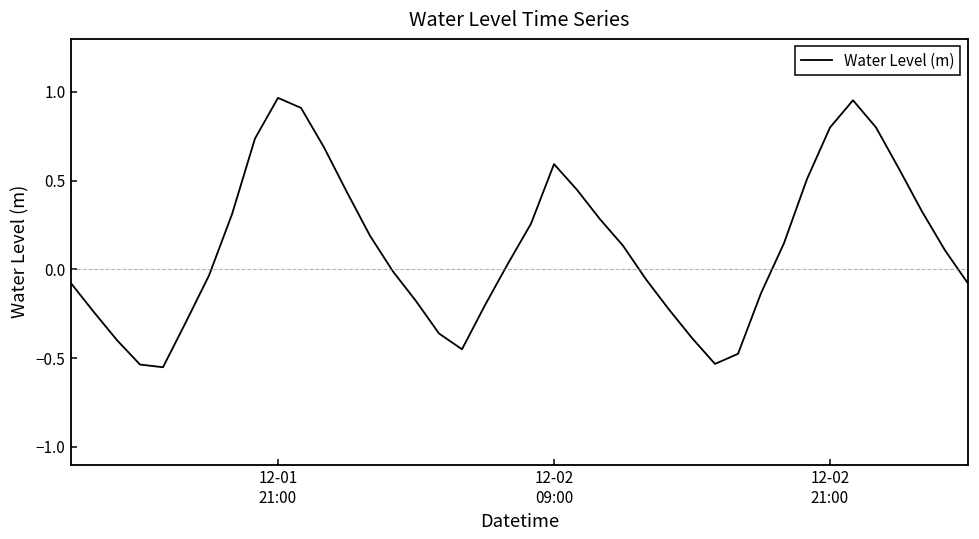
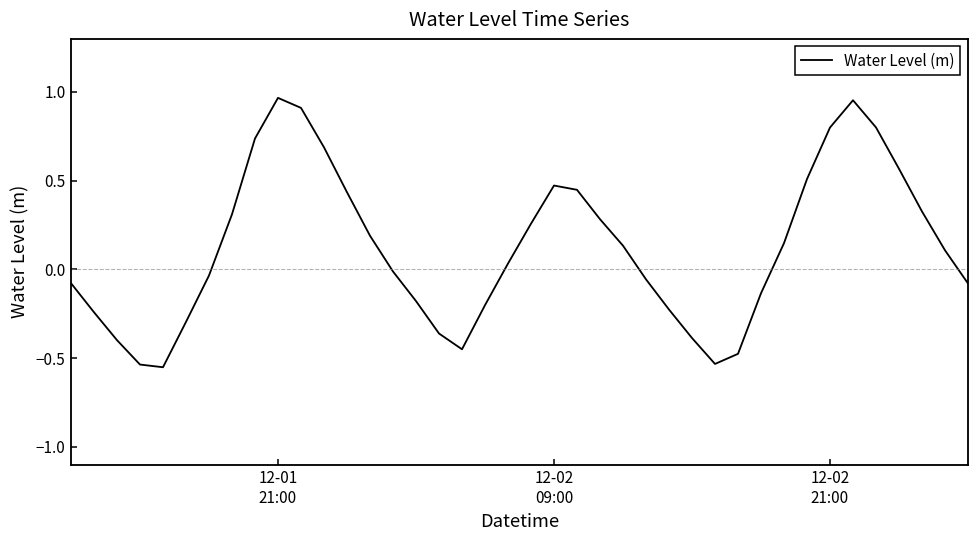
12-02 09:00: 0.59 -> 0.47
